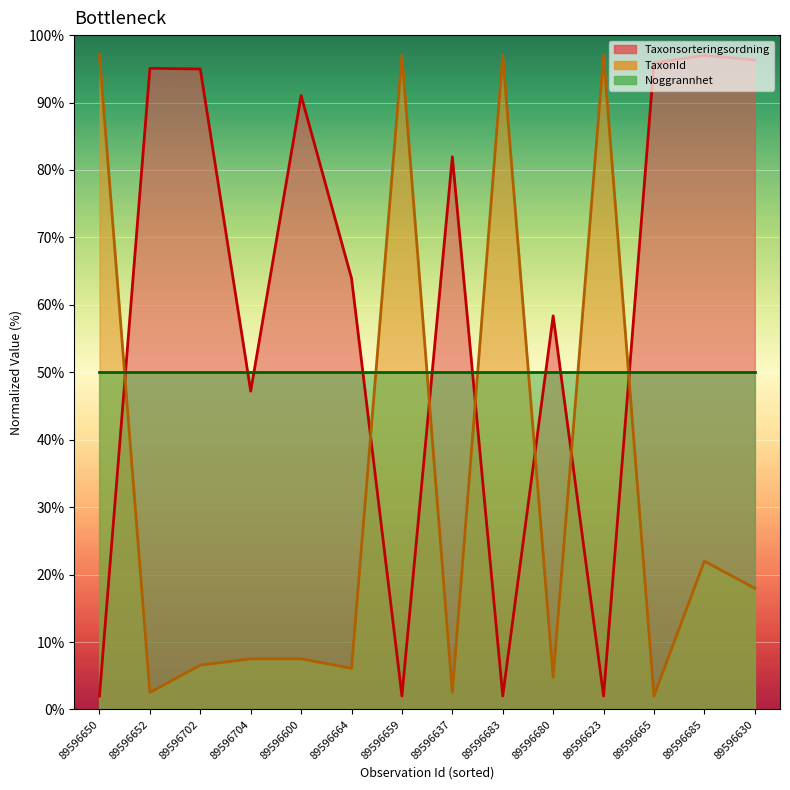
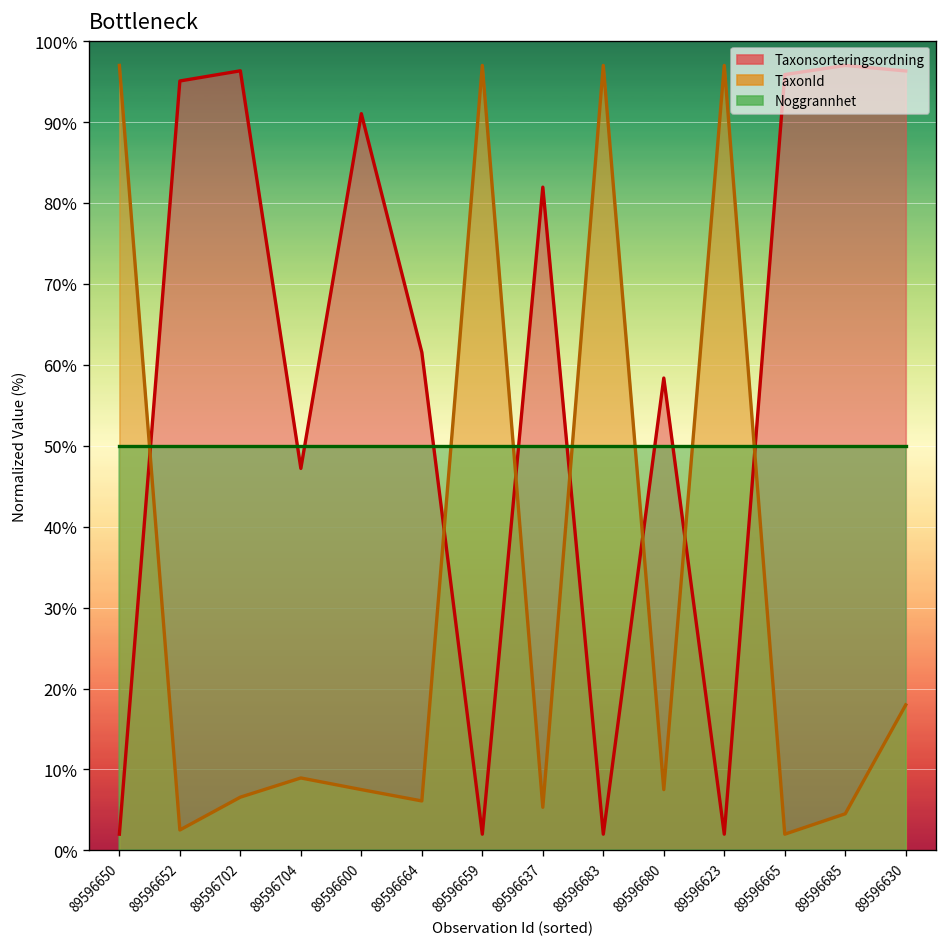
Taxonsorteringsordning, 89596702: 95% -> 96%
TaxonId, 89596704: 8% -> 9%
Taxonsorteringsordning, 89596664: 64% -> 62%
TaxonId, 89596637: 3% -> 5%
TaxonId, 89596680: 5% -> 8%
TaxonId, 89596685: 22% -> 5%
